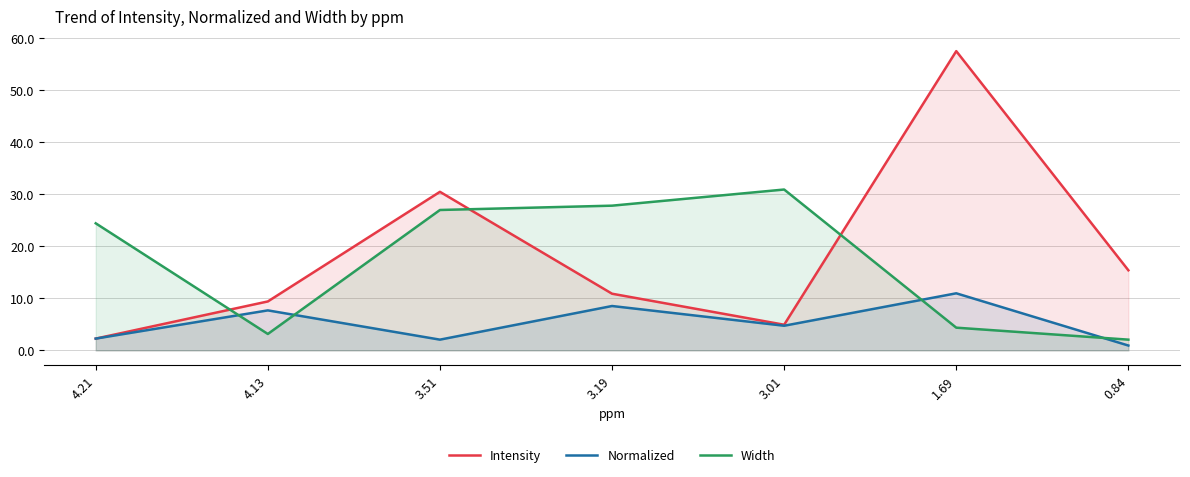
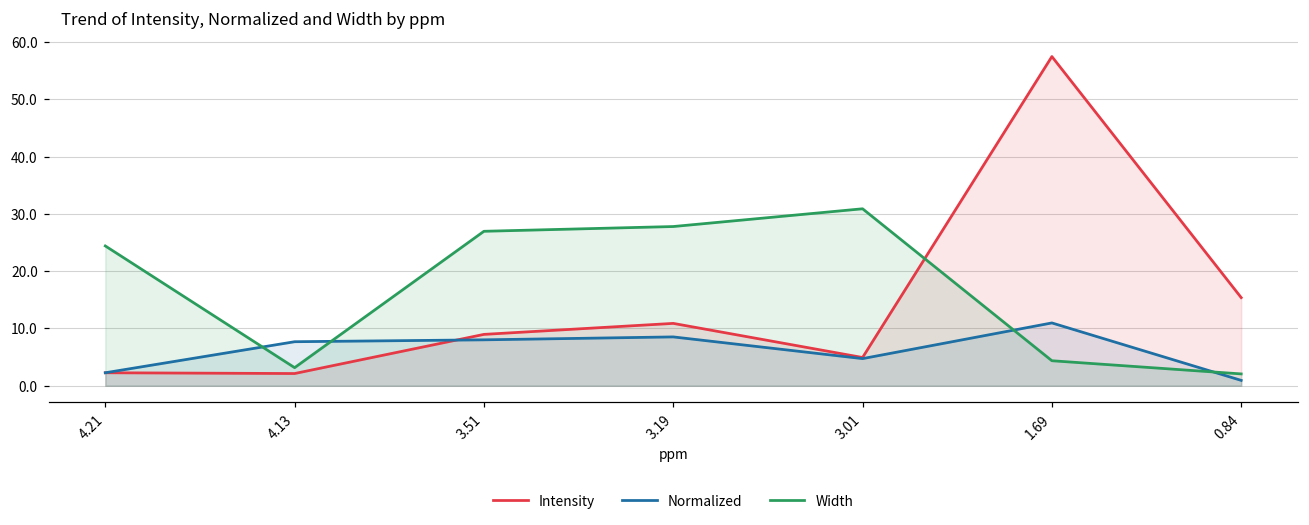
Intensity, 4.13: 9 -> 2
Intensity, 3.51: 30 -> 9
Normalized, 3.51: 2 -> 8
